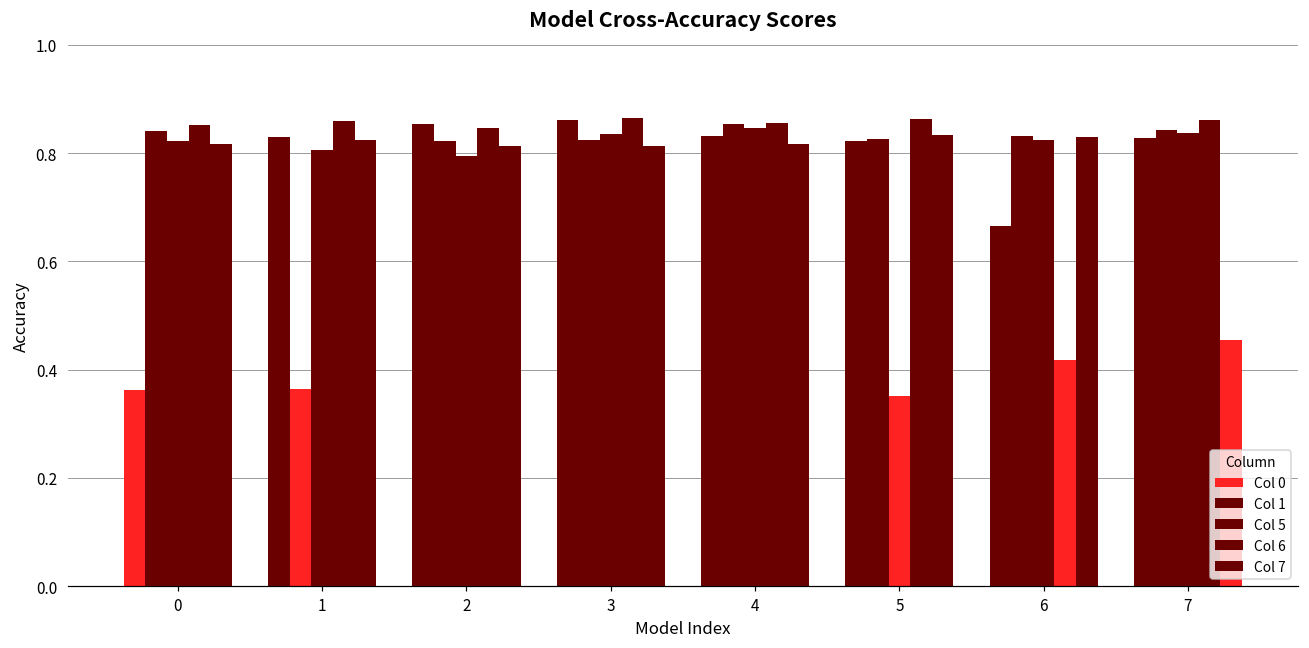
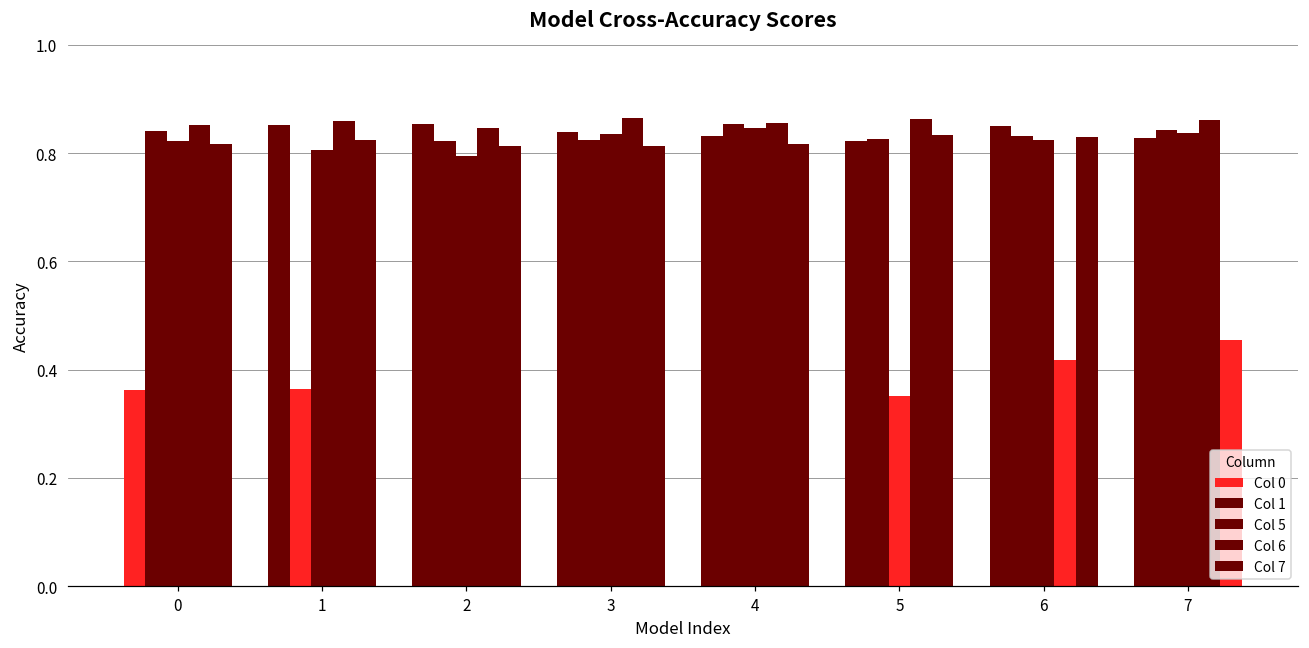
Col 0, 1: 0.83 -> 0.85
Col 0, 3: 0.86 -> 0.84
Col 0, 6: 0.67 -> 0.85
